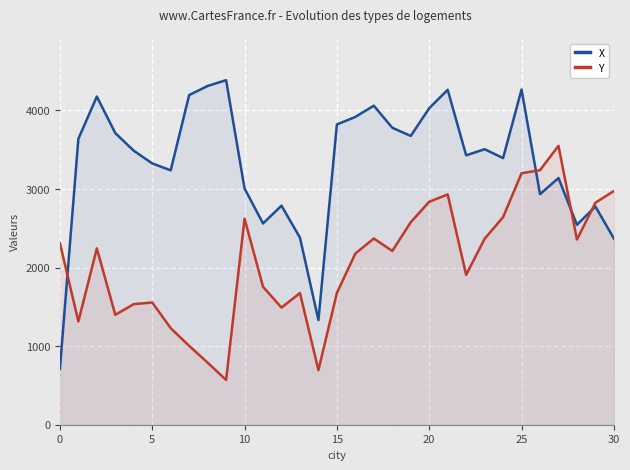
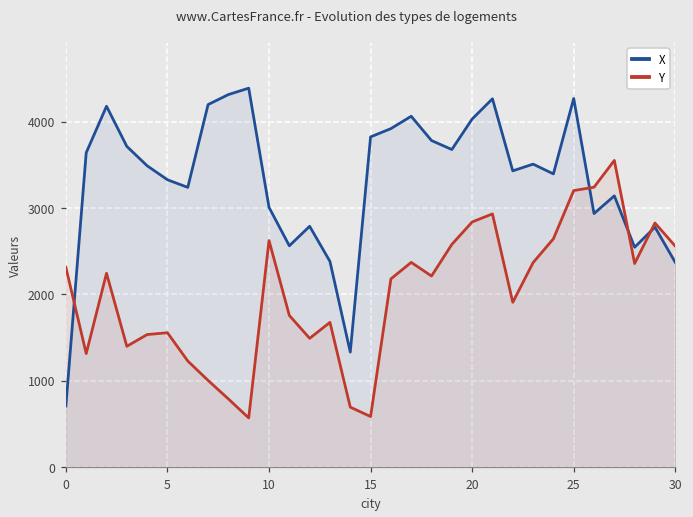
Y, 15: 1700 -> 600
Y, 30: 3000 -> 2600
